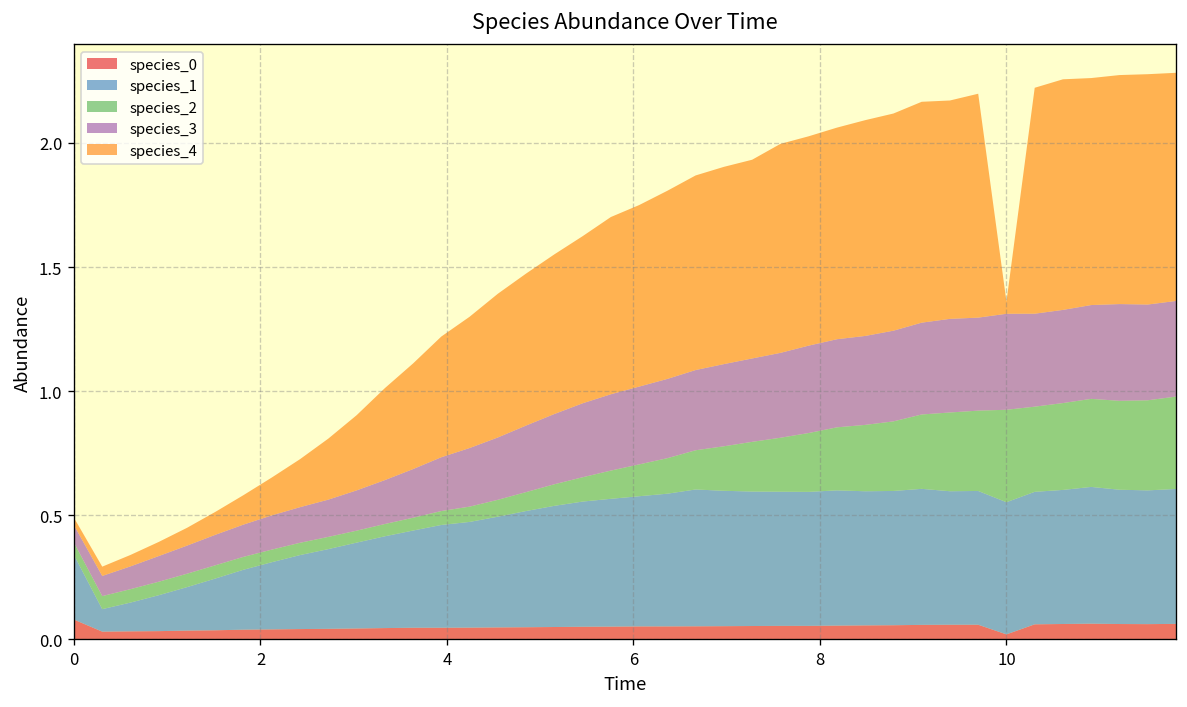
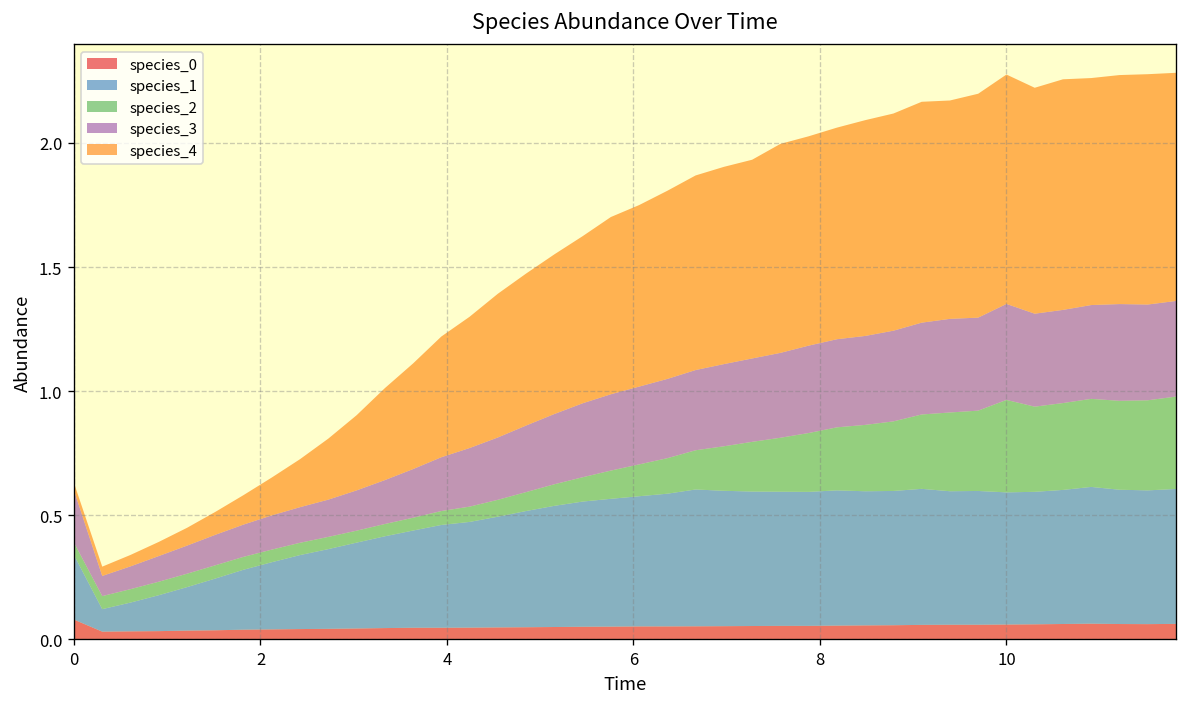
species_3, 0: 0.07 -> 0.21
species_0, 10: 0.02 -> 0.06
species_4, 10: 0.05 -> 0.92
